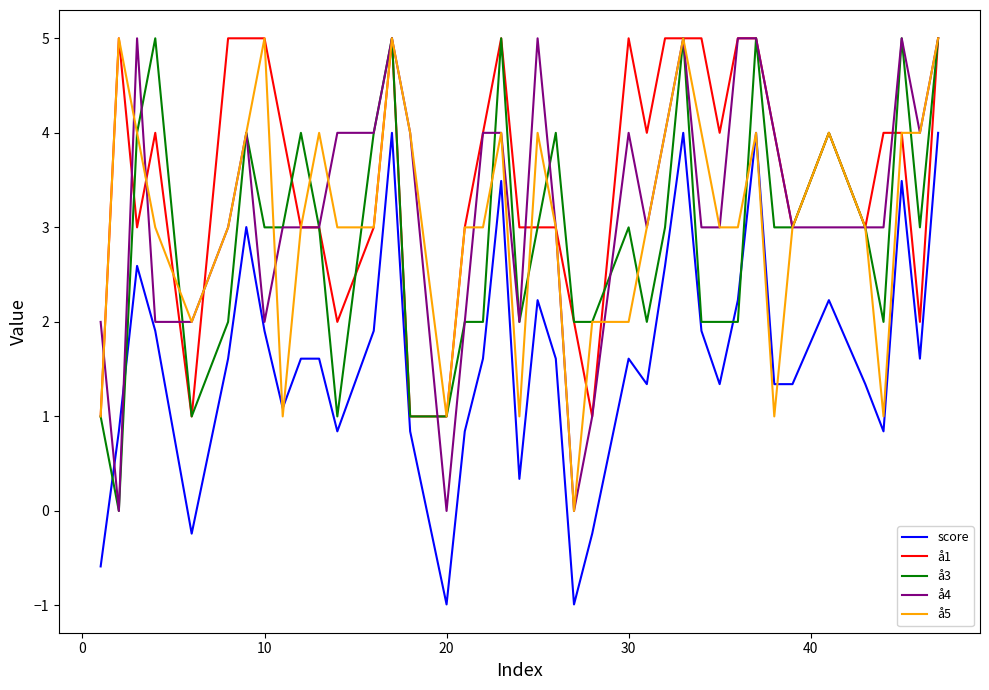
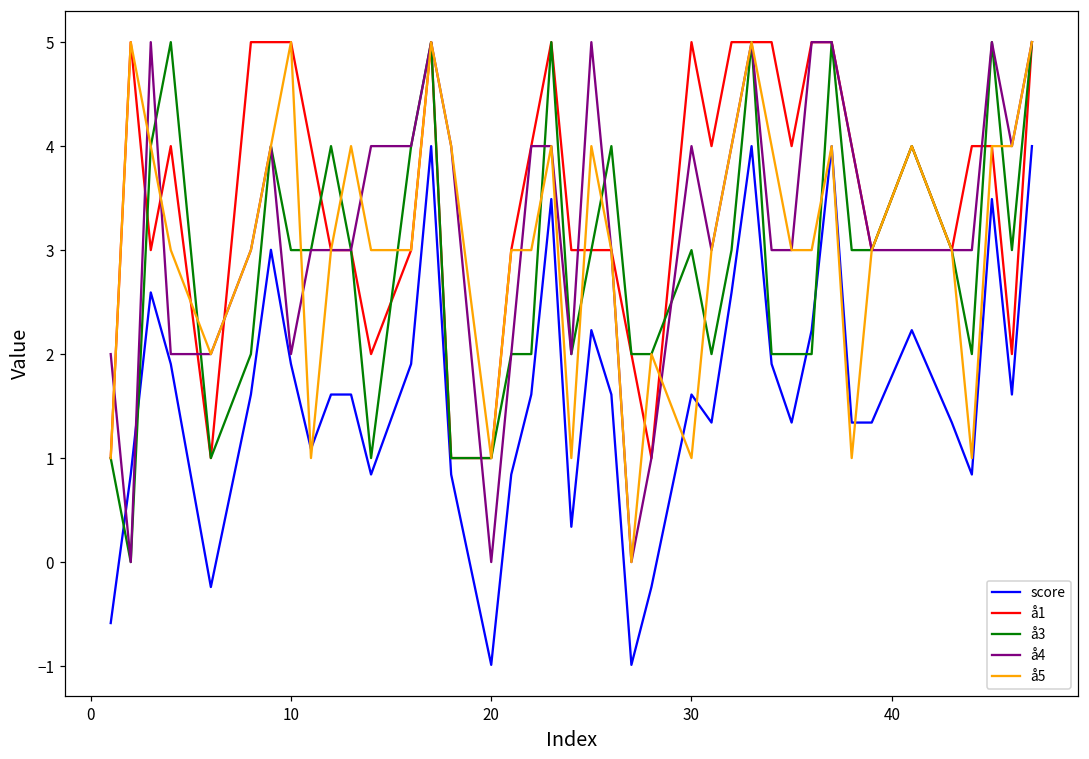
å5, 30: 2 -> 1
